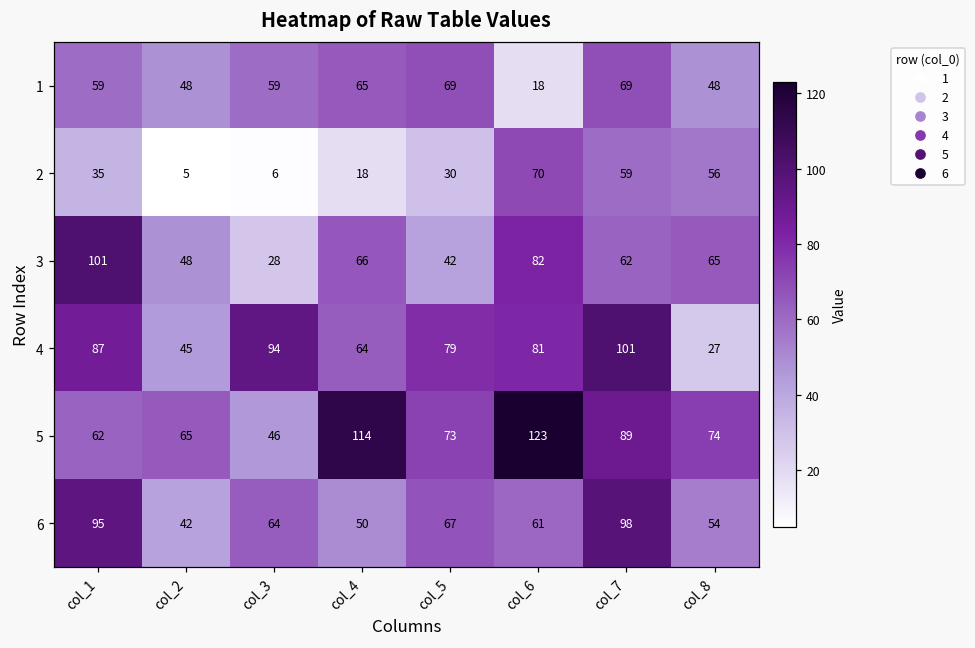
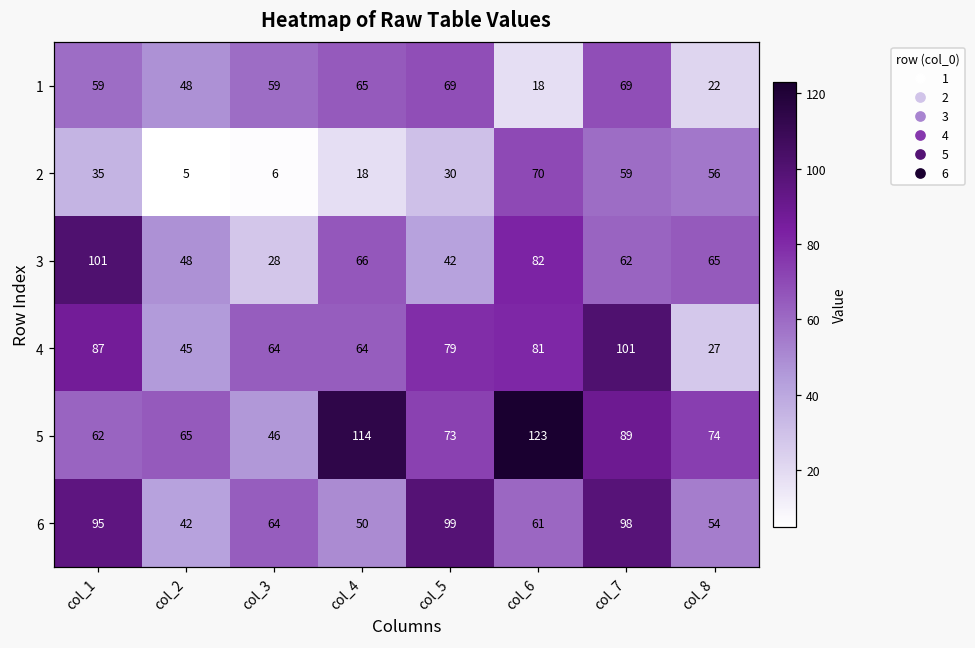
1, col_8: 48 -> 22
4, col_3: 94 -> 64
6, col_5: 67 -> 99
